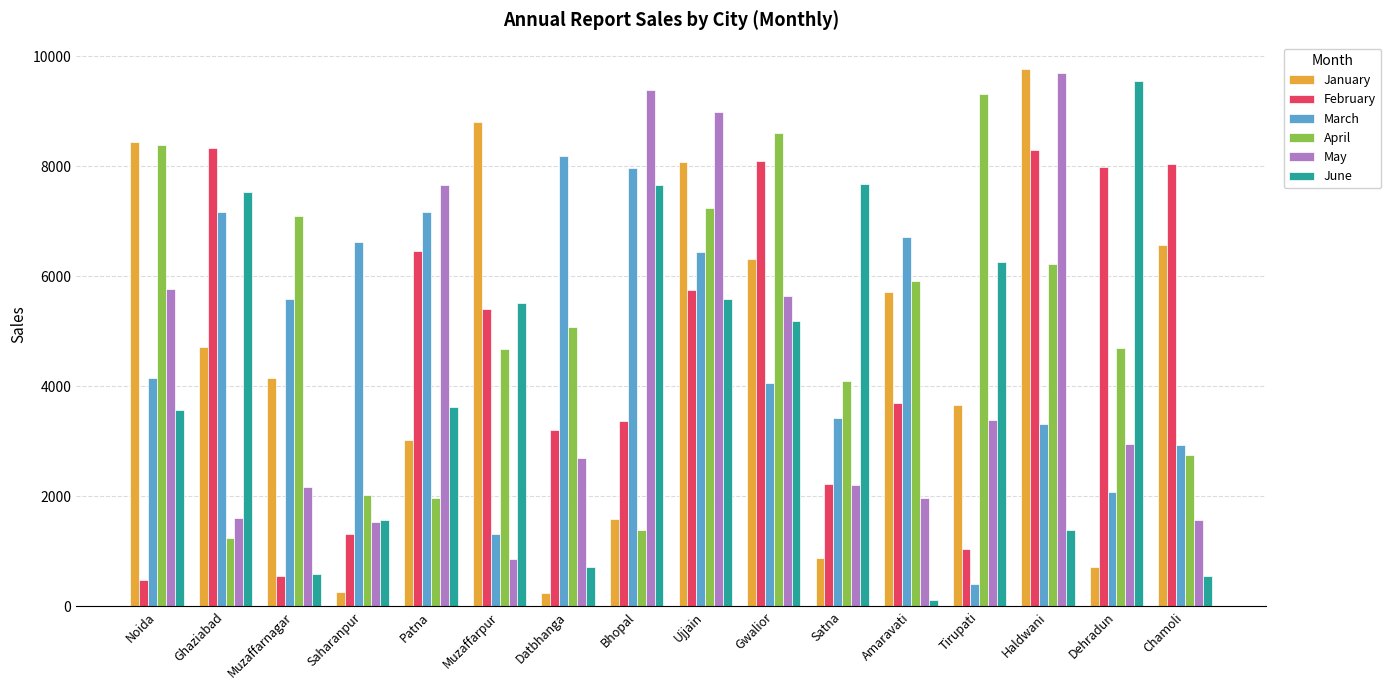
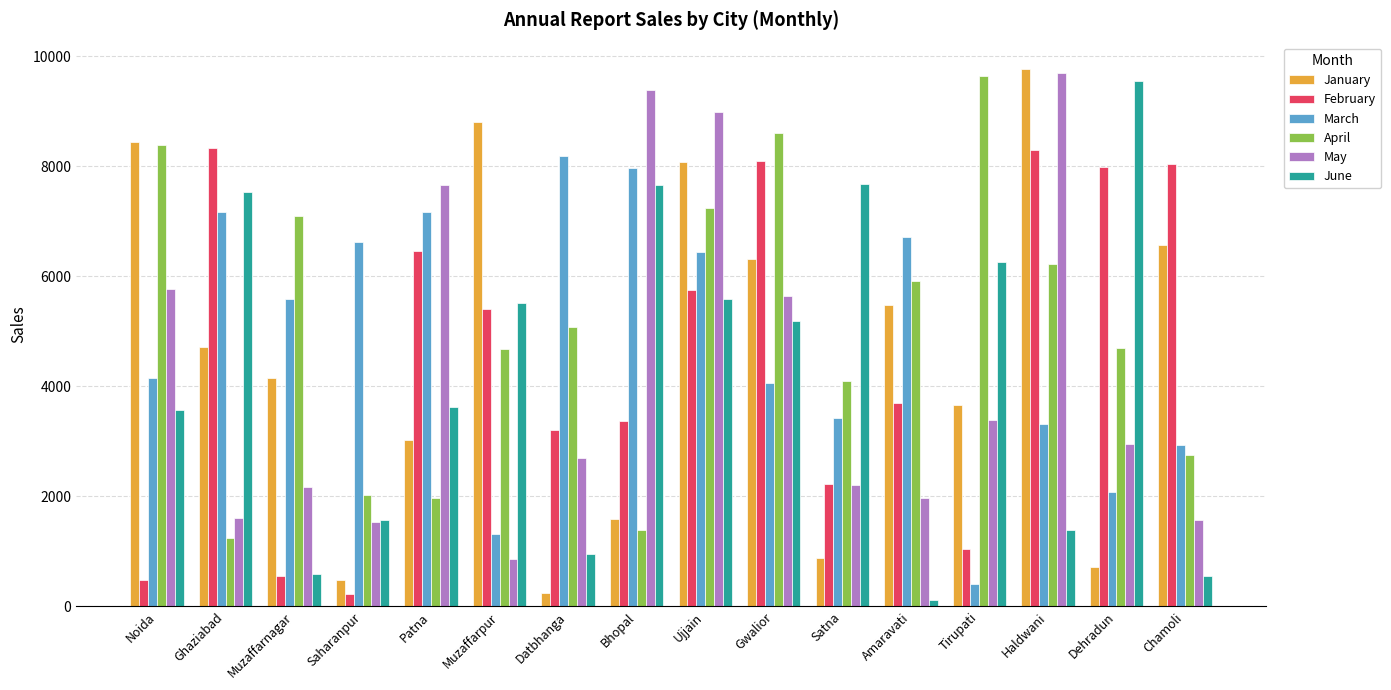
January, Saharanpur: 300 -> 500
February, Saharanpur: 1300 -> 200
June, Datbhanga: 700 -> 900
January, Amaravati: 5700 -> 5500
April, Tirupati: 9300 -> 9600
